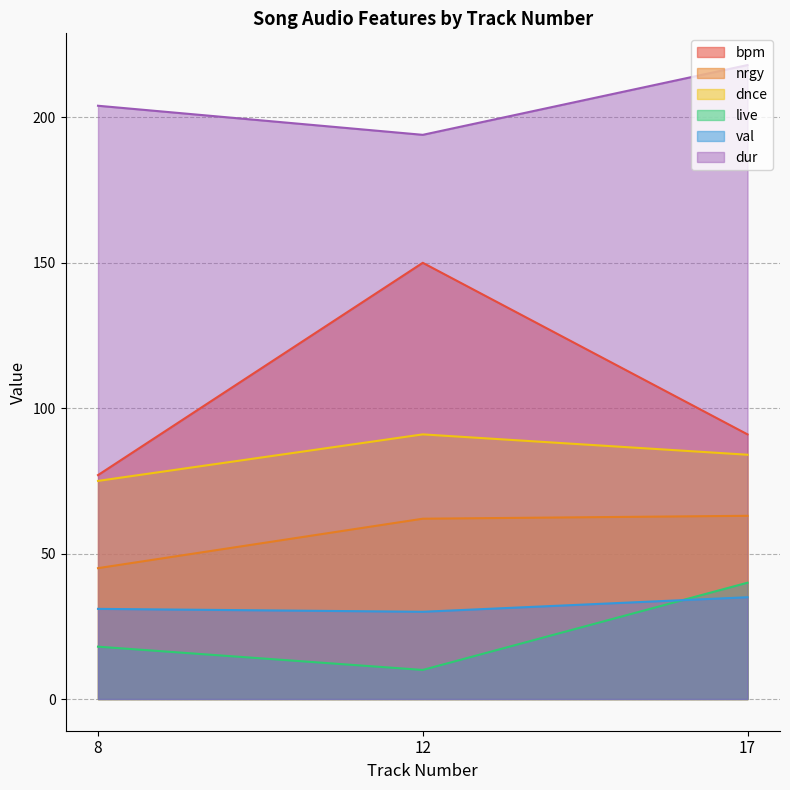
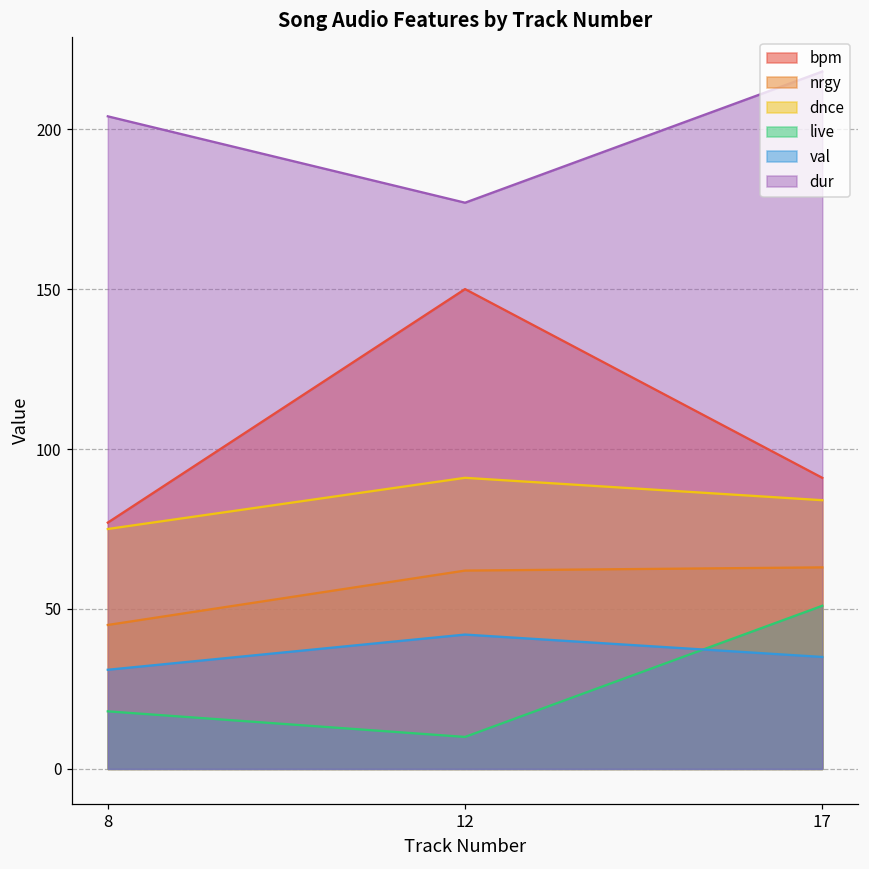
val, 12: 30 -> 42
dur, 12: 194 -> 177
live, 17: 40 -> 51
